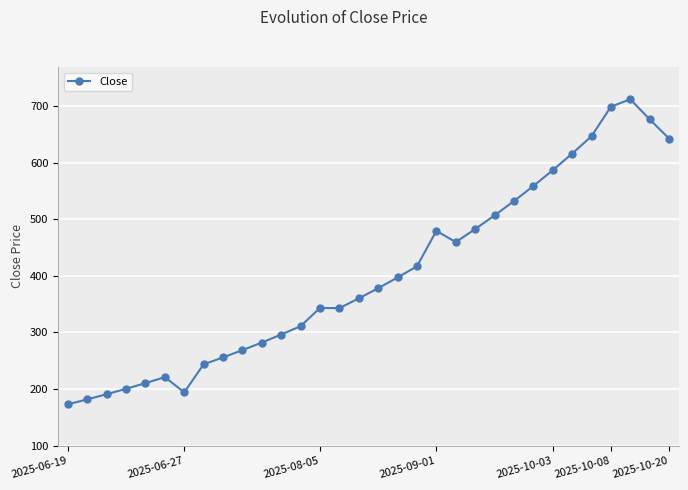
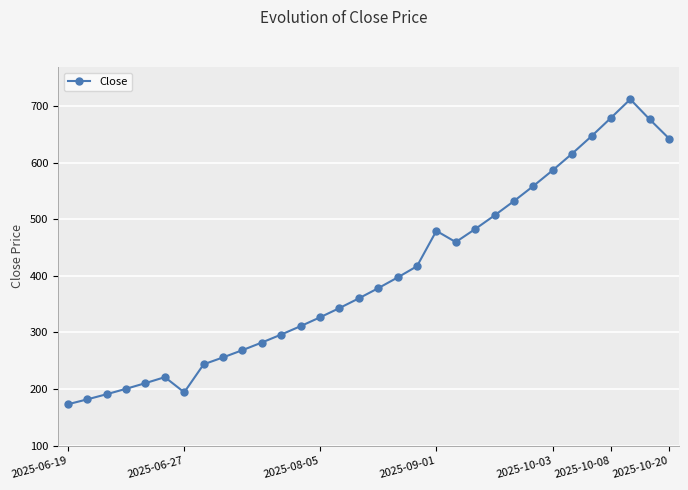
2025-08-05: 340 -> 330
2025-10-08: 700 -> 680
